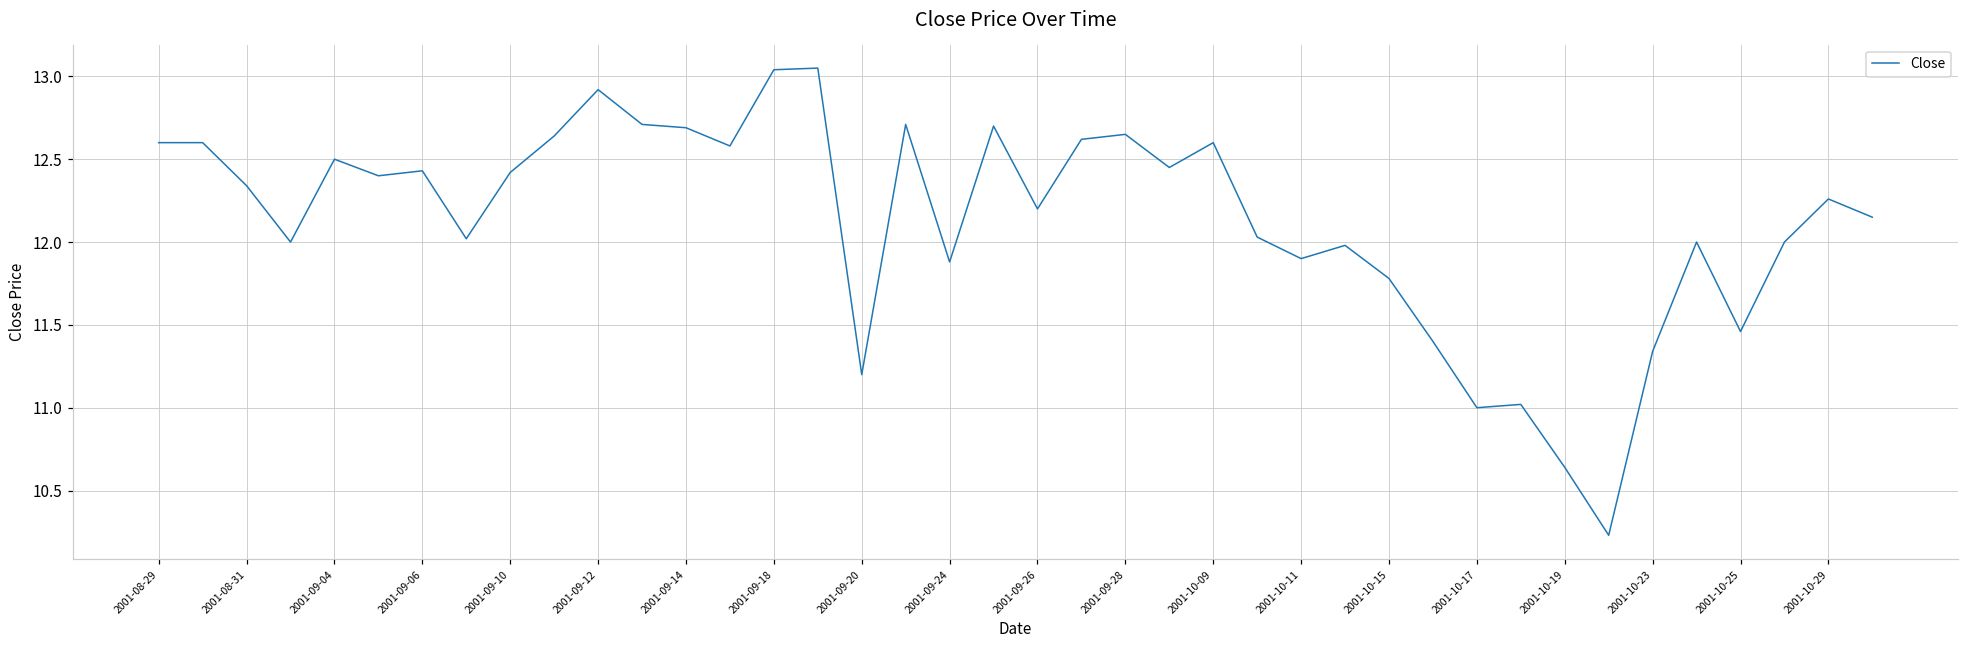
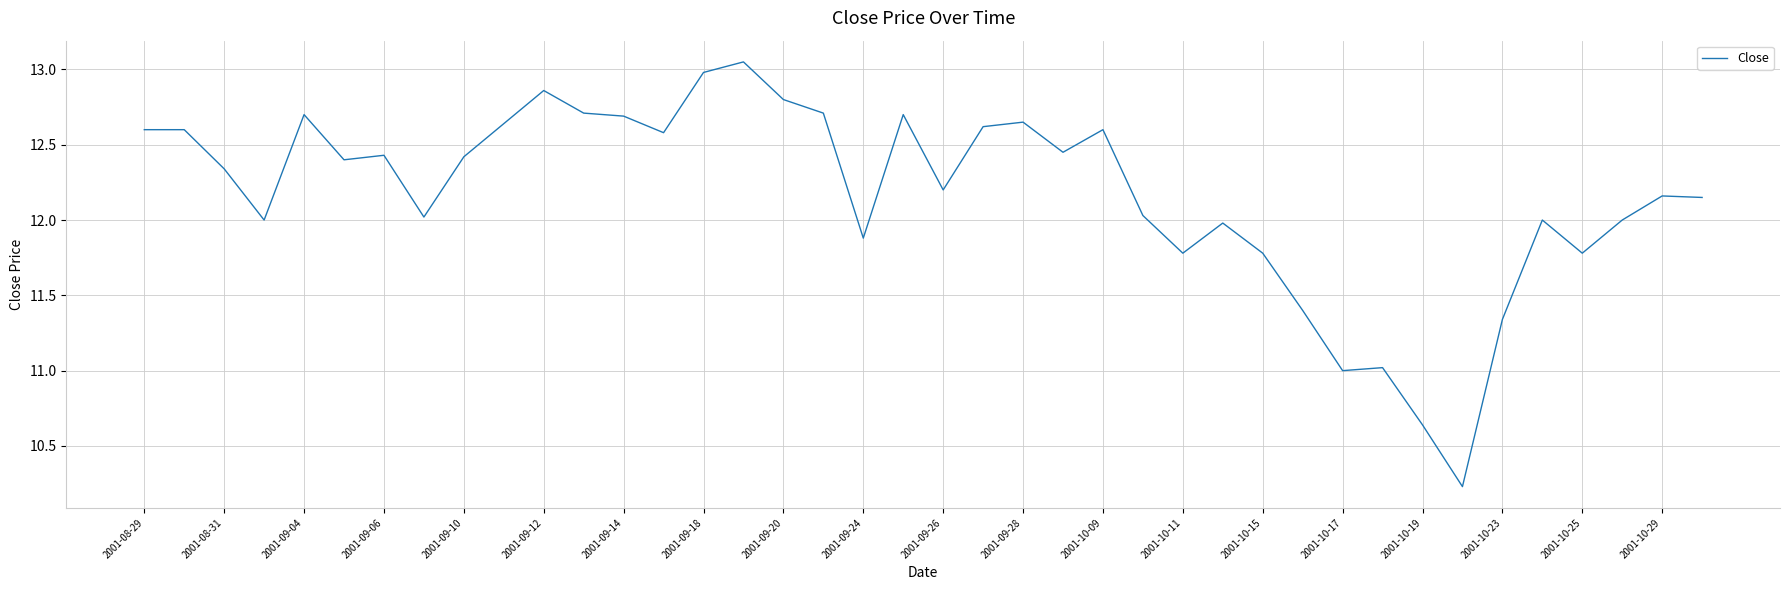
2001-09-04: 12.5 -> 12.7
2001-09-12: 12.92 -> 12.86
2001-09-18: 13.04 -> 12.98
2001-09-20: 11.2 -> 12.8
2001-10-11: 11.90 -> 11.78
2001-10-25: 11.46 -> 11.78
2001-10-29: 12.26 -> 12.16
